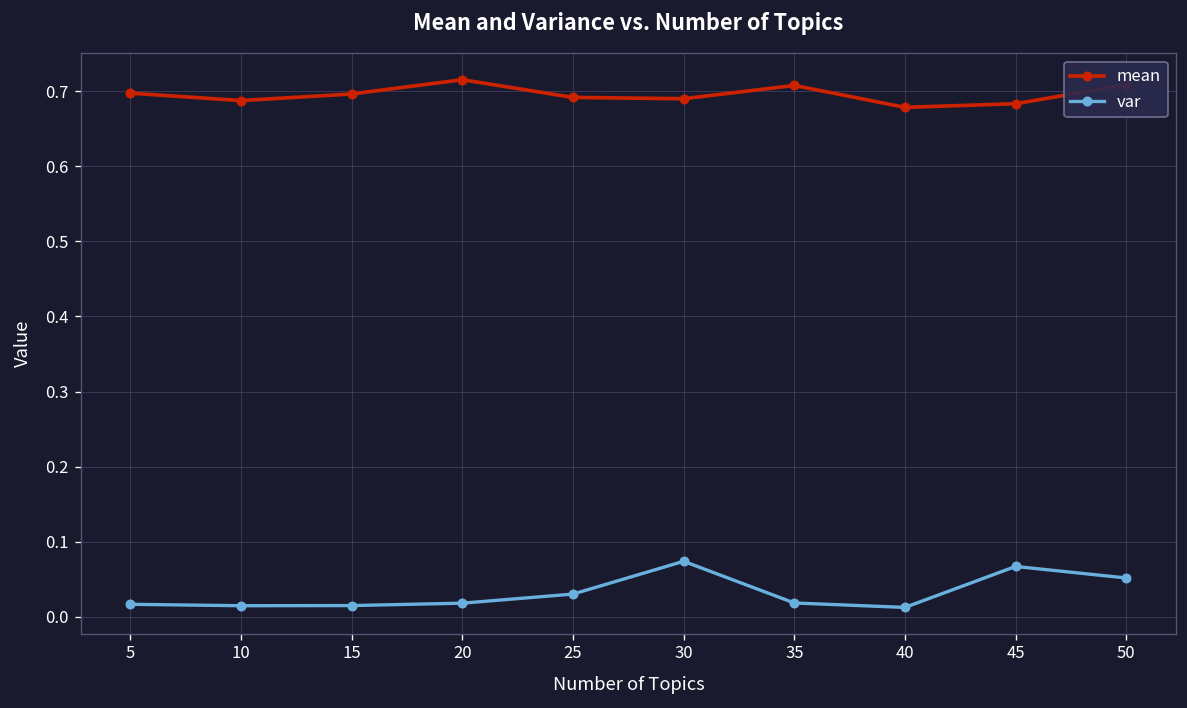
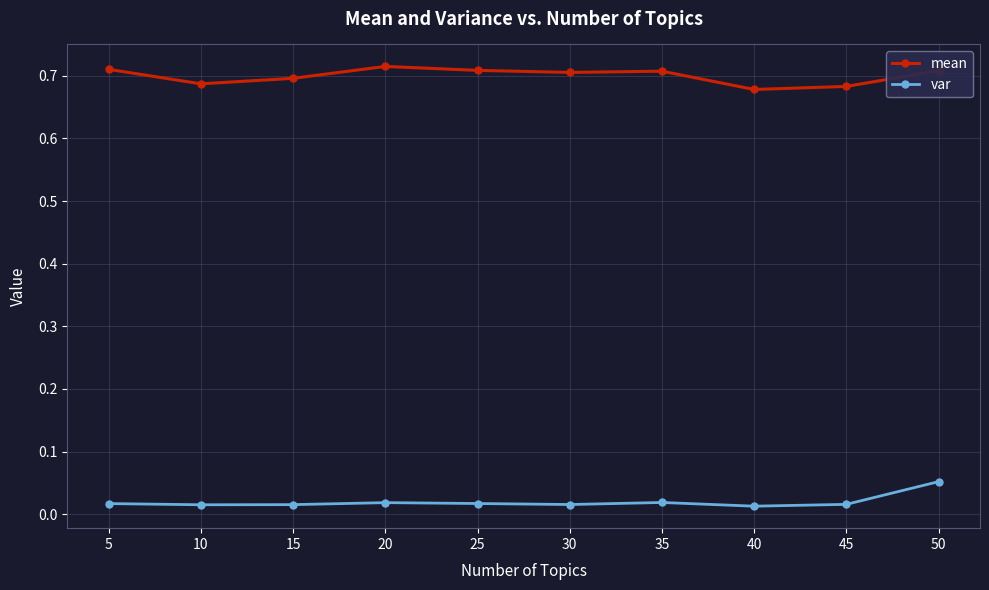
mean, 5: 0.70 -> 0.71
mean, 25: 0.69 -> 0.71
var, 25: 0.03 -> 0.02
mean, 30: 0.69 -> 0.71
var, 30: 0.07 -> 0.02
var, 45: 0.07 -> 0.02
